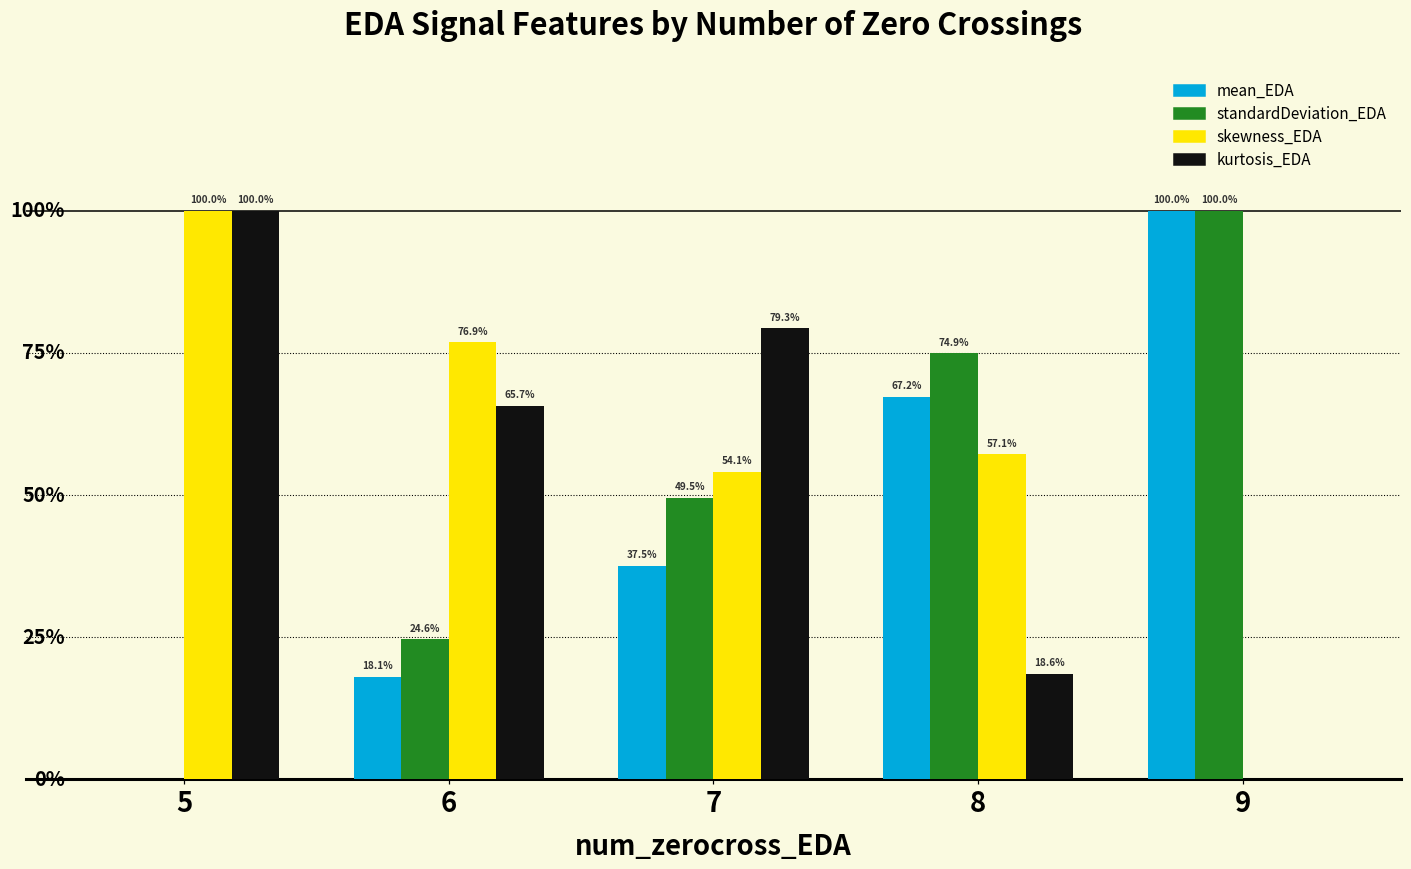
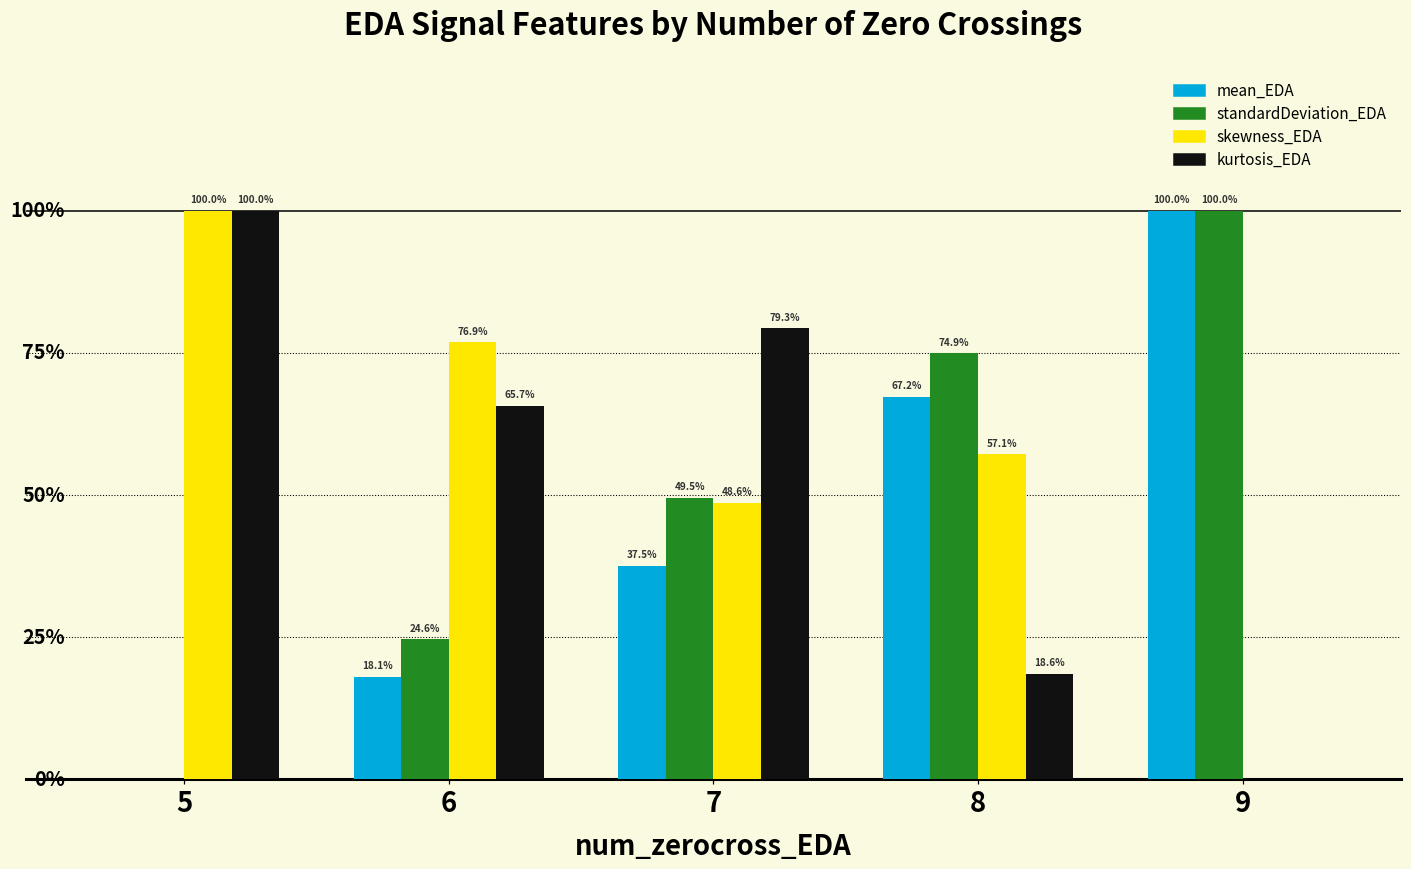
skewness_EDA, 7: 54.1% -> 48.6%
